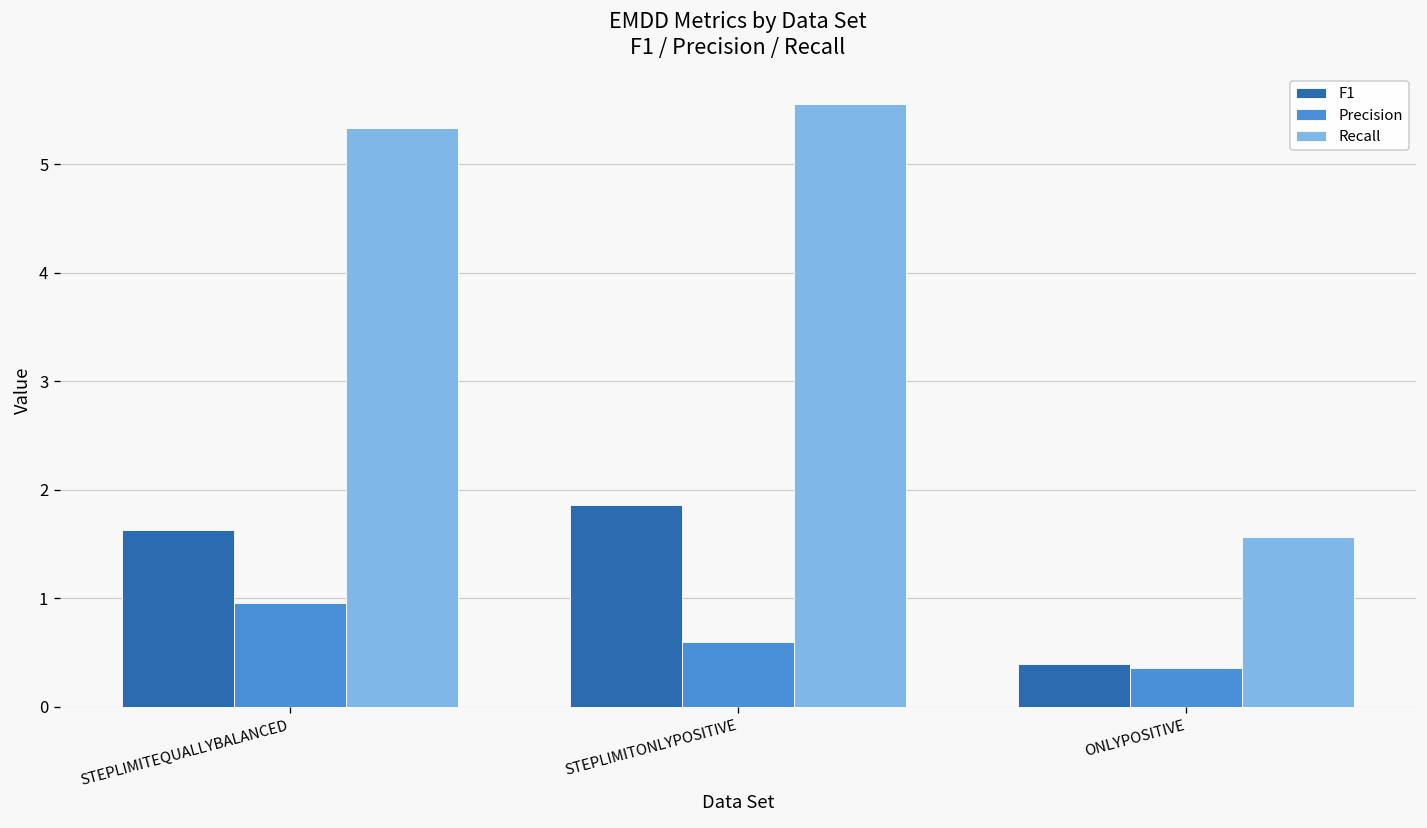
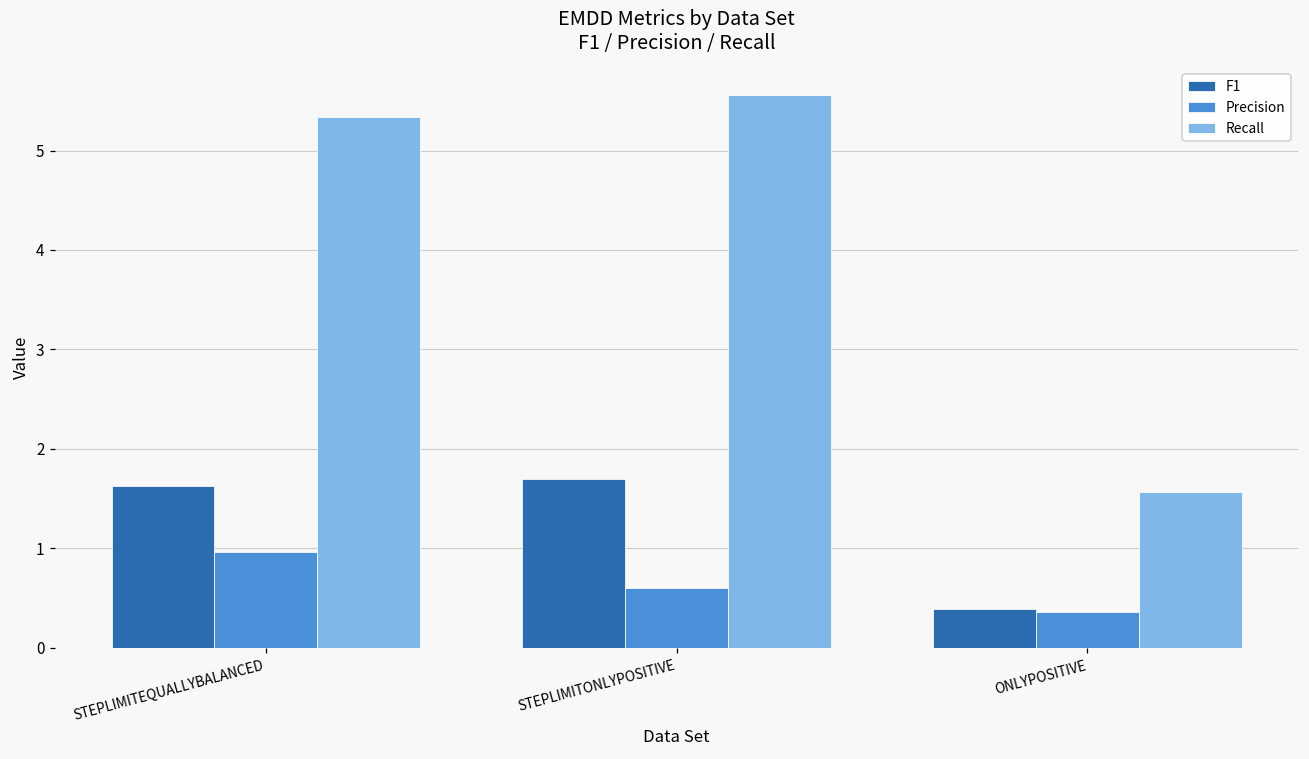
F1, STEPLIMITONLYPOSITIVE: 1.9 -> 1.7
